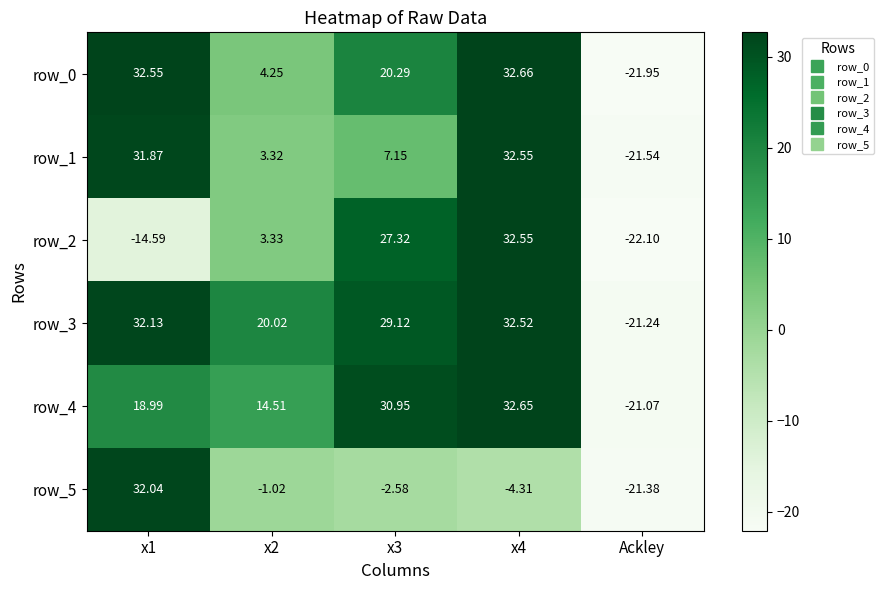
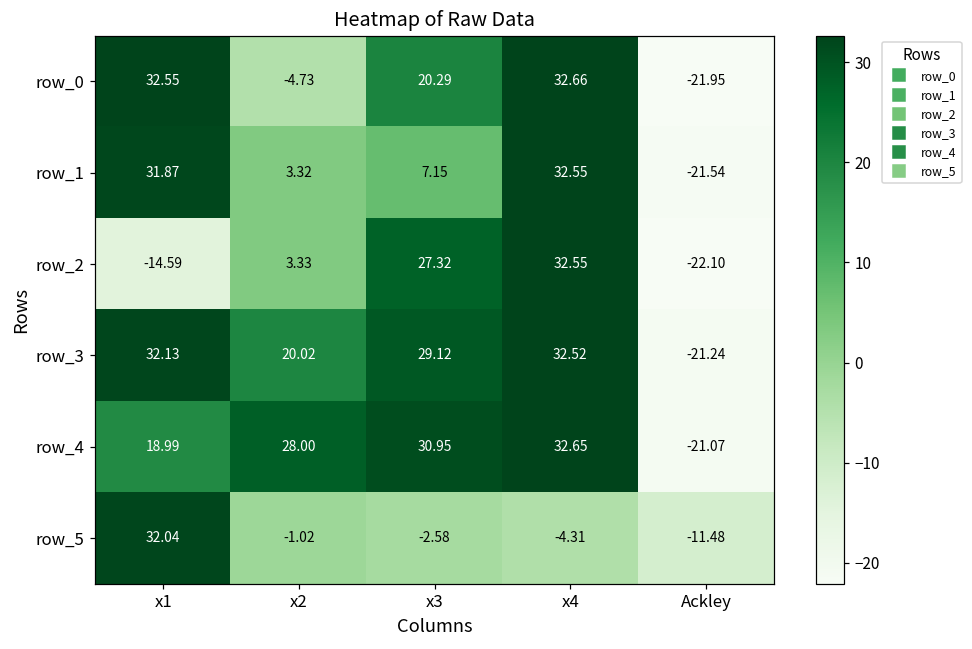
row_0, x2: 4.25 -> -4.73
row_4, x2: 14.51 -> 28.00
row_5, Ackley: -21.38 -> -11.48
